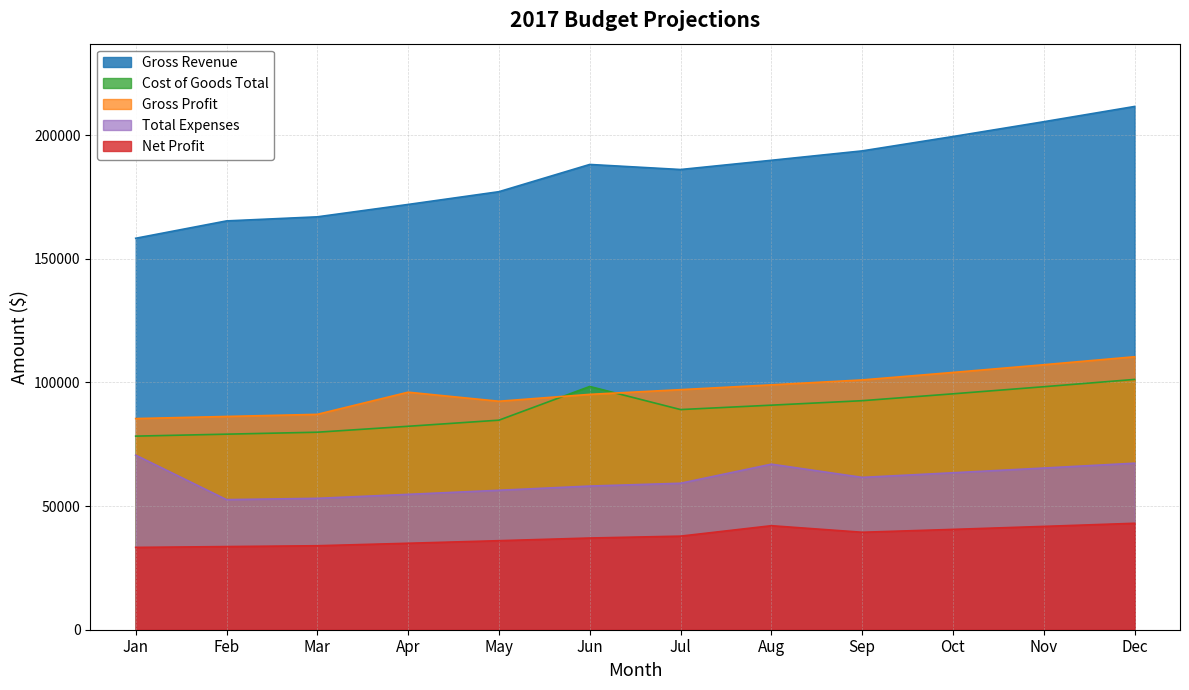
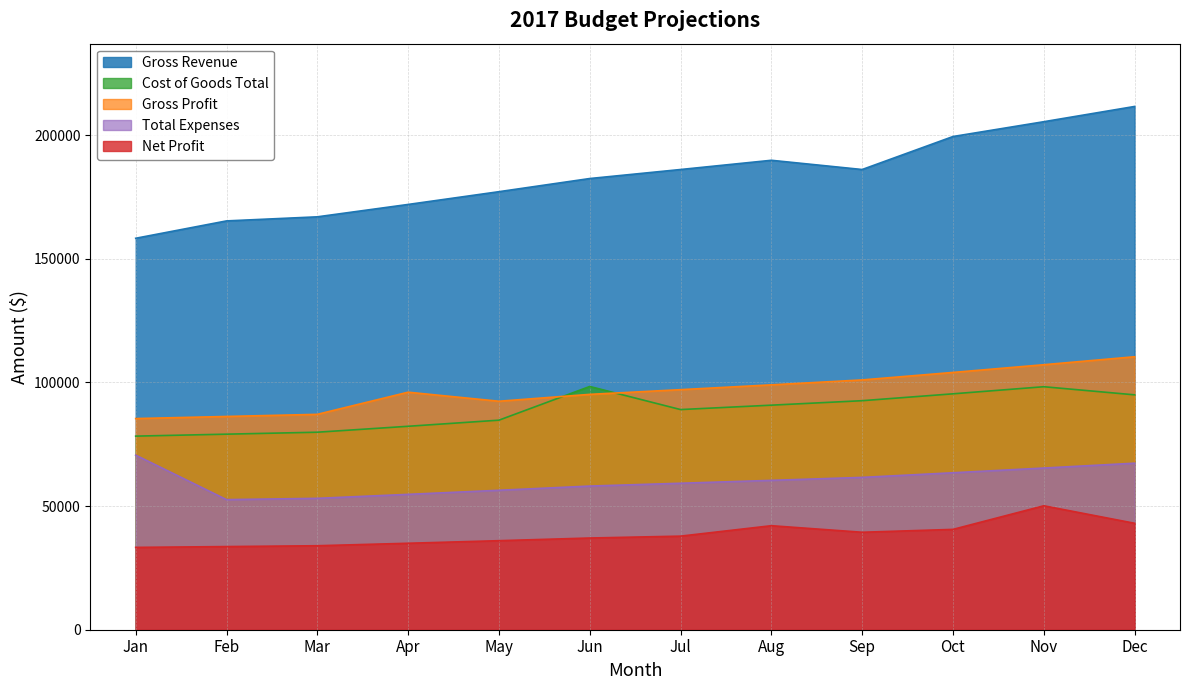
Gross Revenue, Jun: 188000 -> 182000
Total Expenses, Aug: 67000 -> 60000
Gross Revenue, Sep: 194000 -> 186000
Net Profit, Nov: 42000 -> 50000
Cost of Goods Total, Dec: 101000 -> 95000
